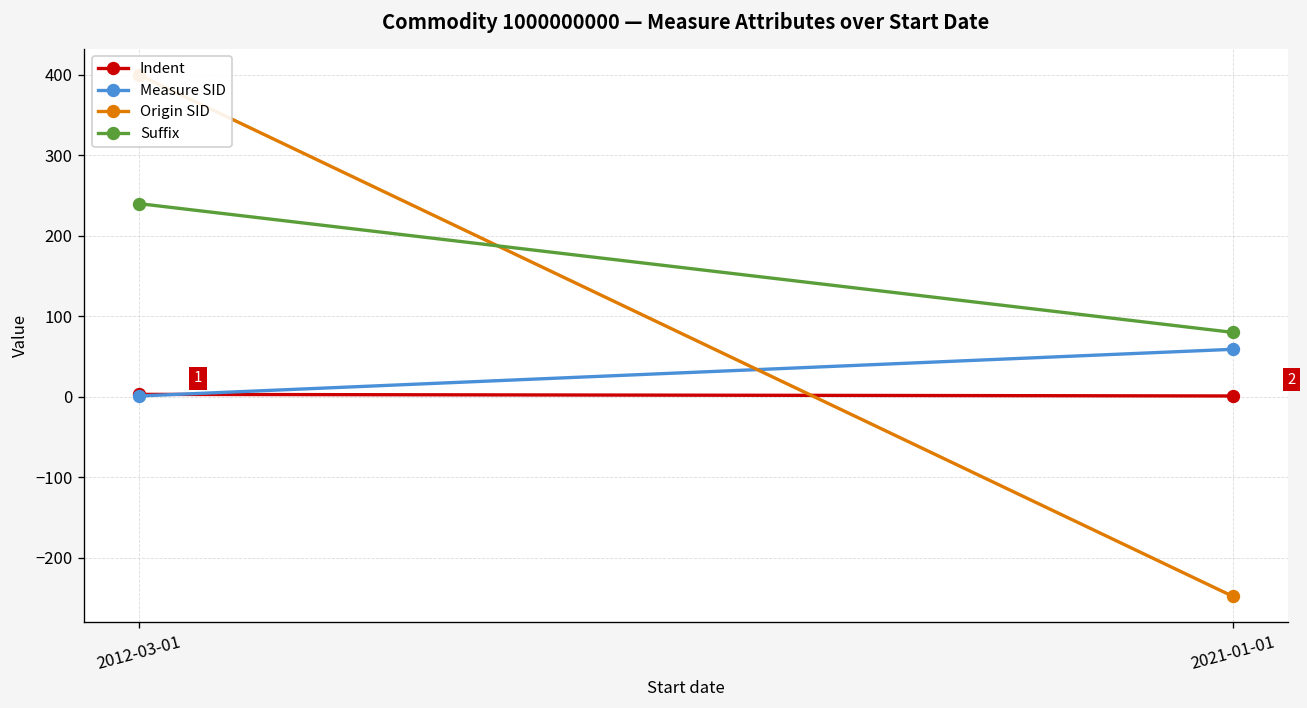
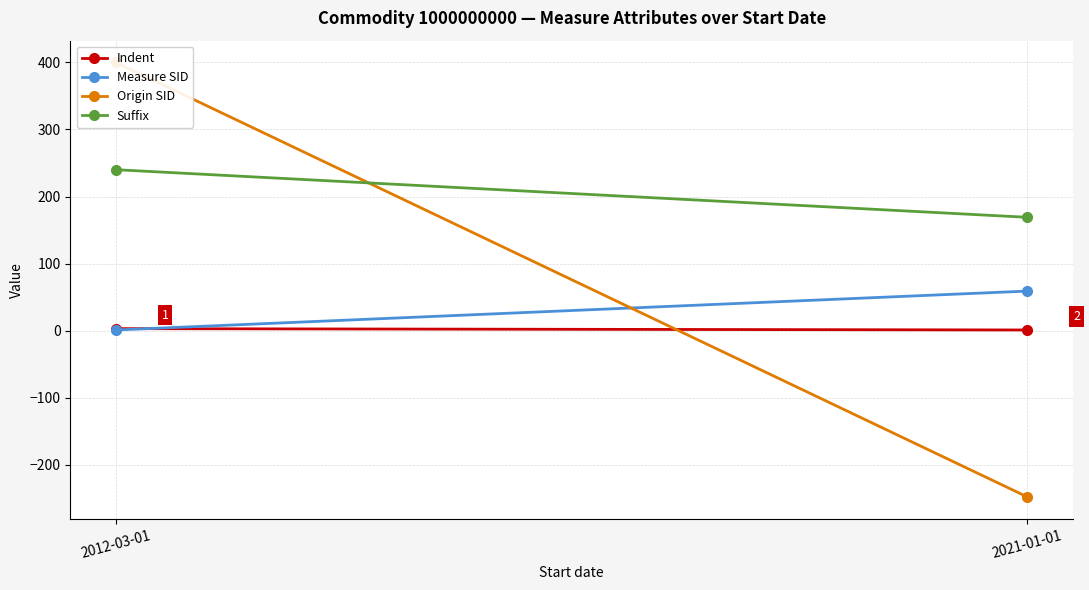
Suffix, 2021-01-01: 80 -> 170
